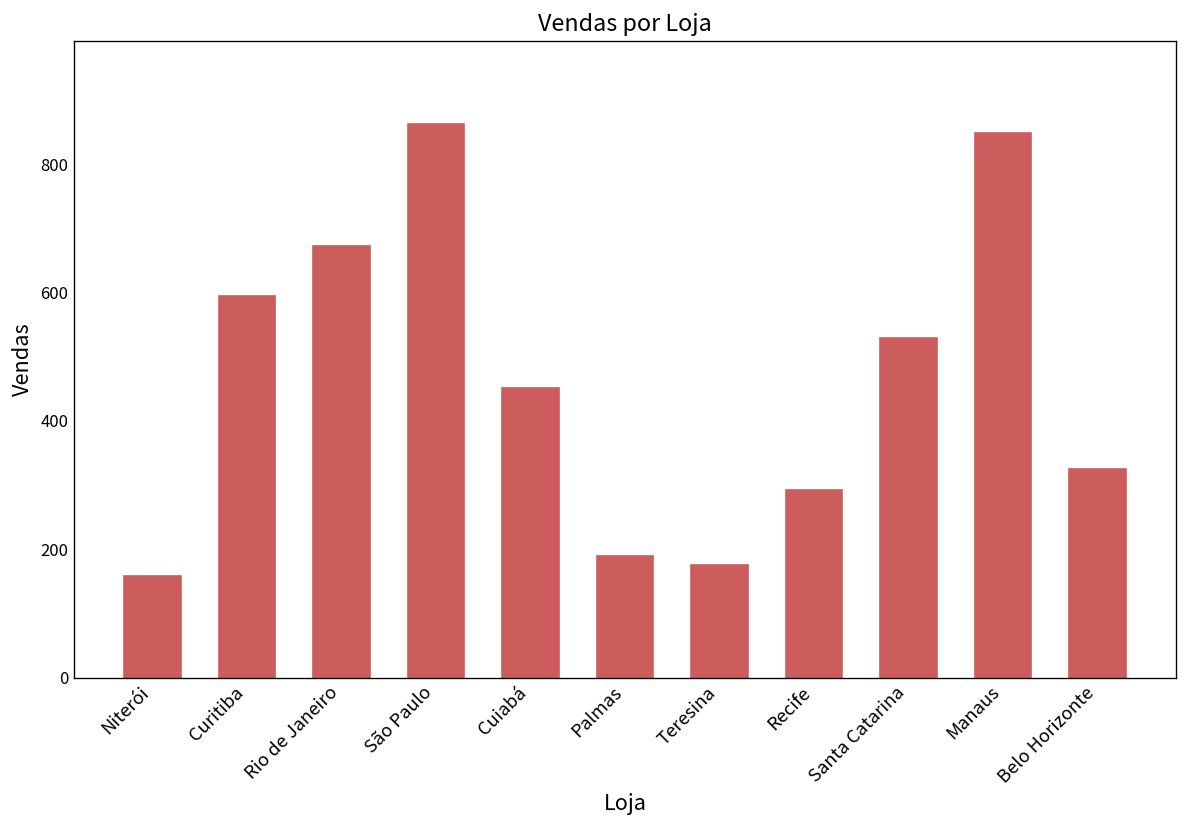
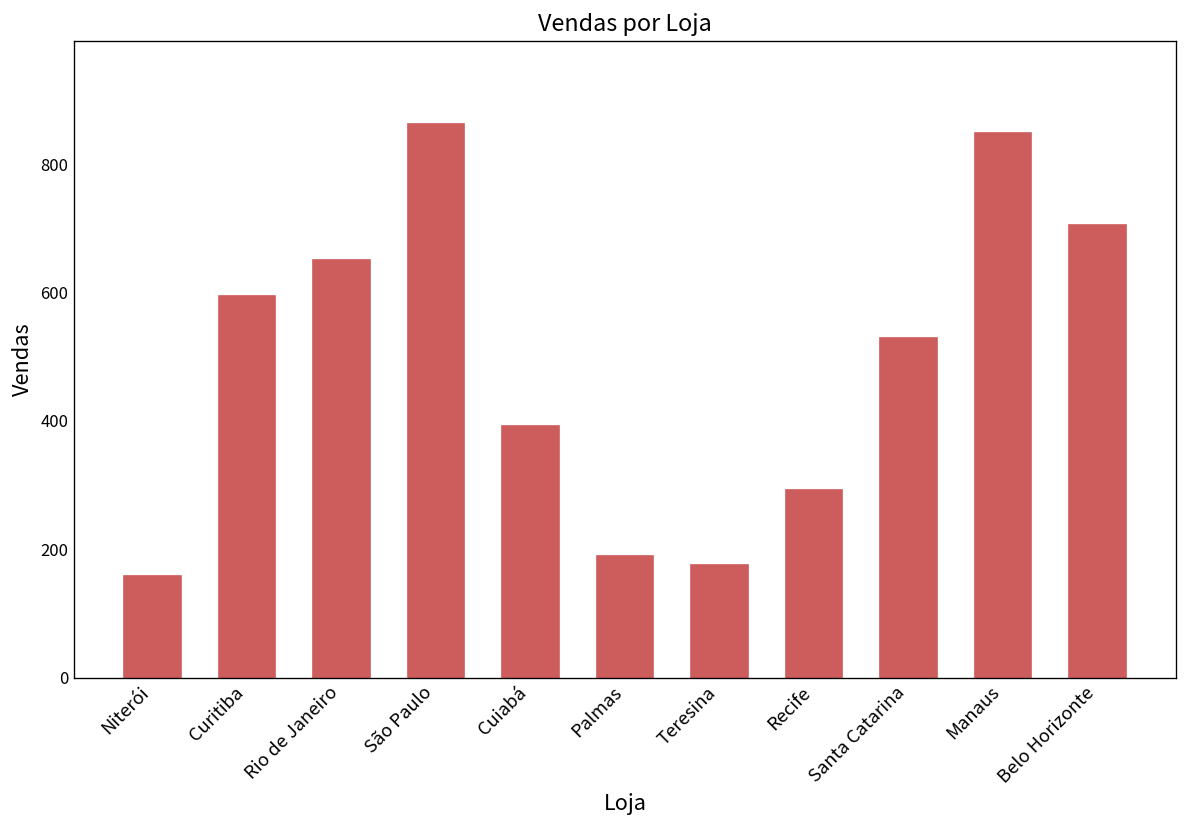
Rio de Janeiro: 670 -> 650
Cuiabá: 450 -> 390
Belo Horizonte: 330 -> 710
